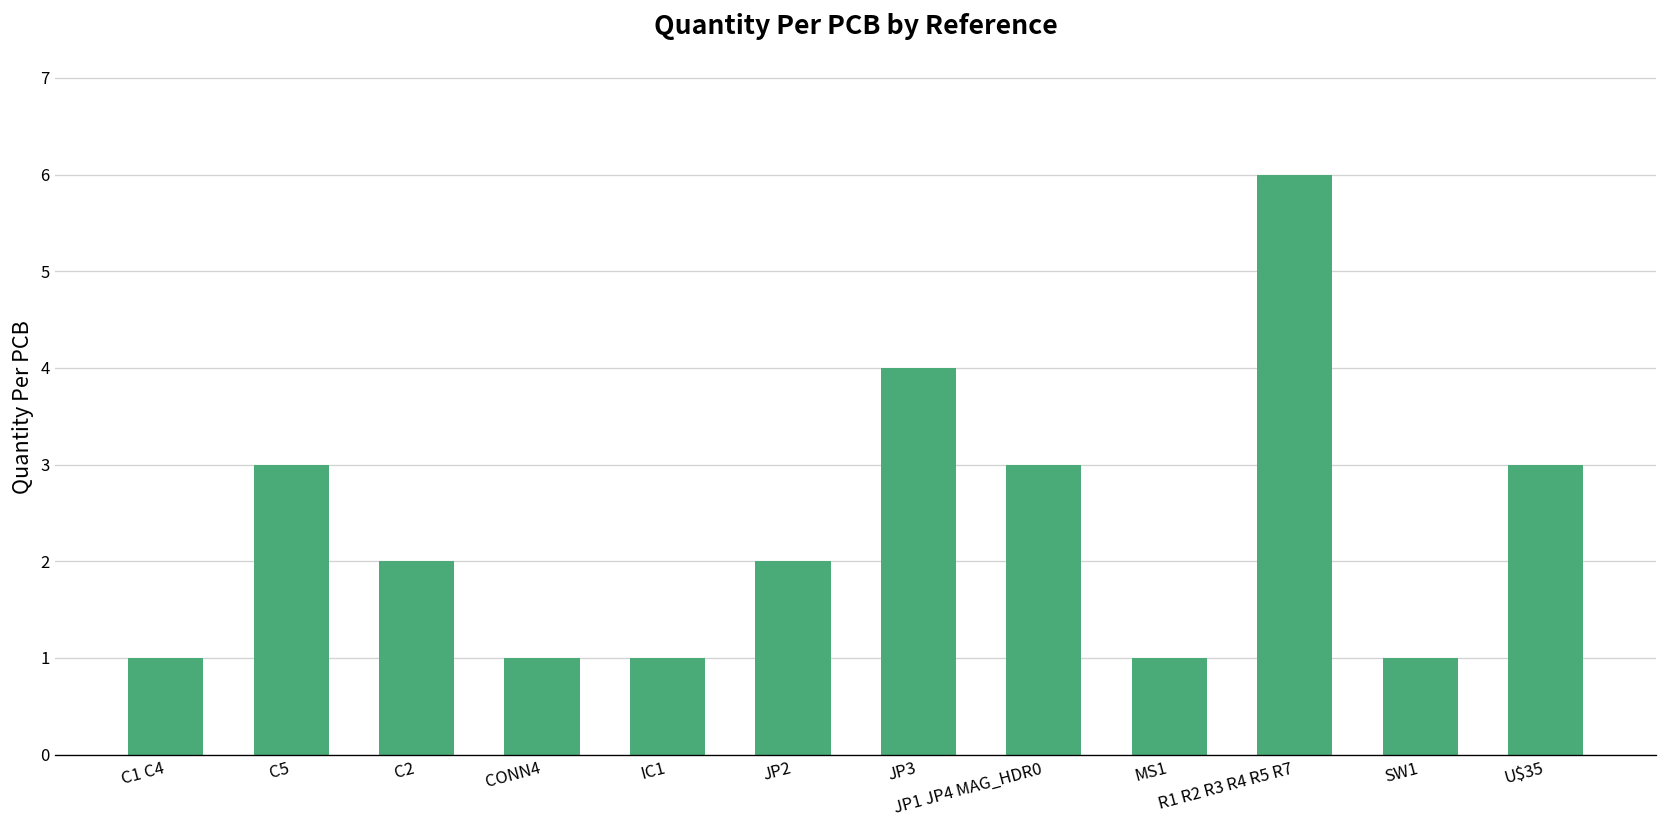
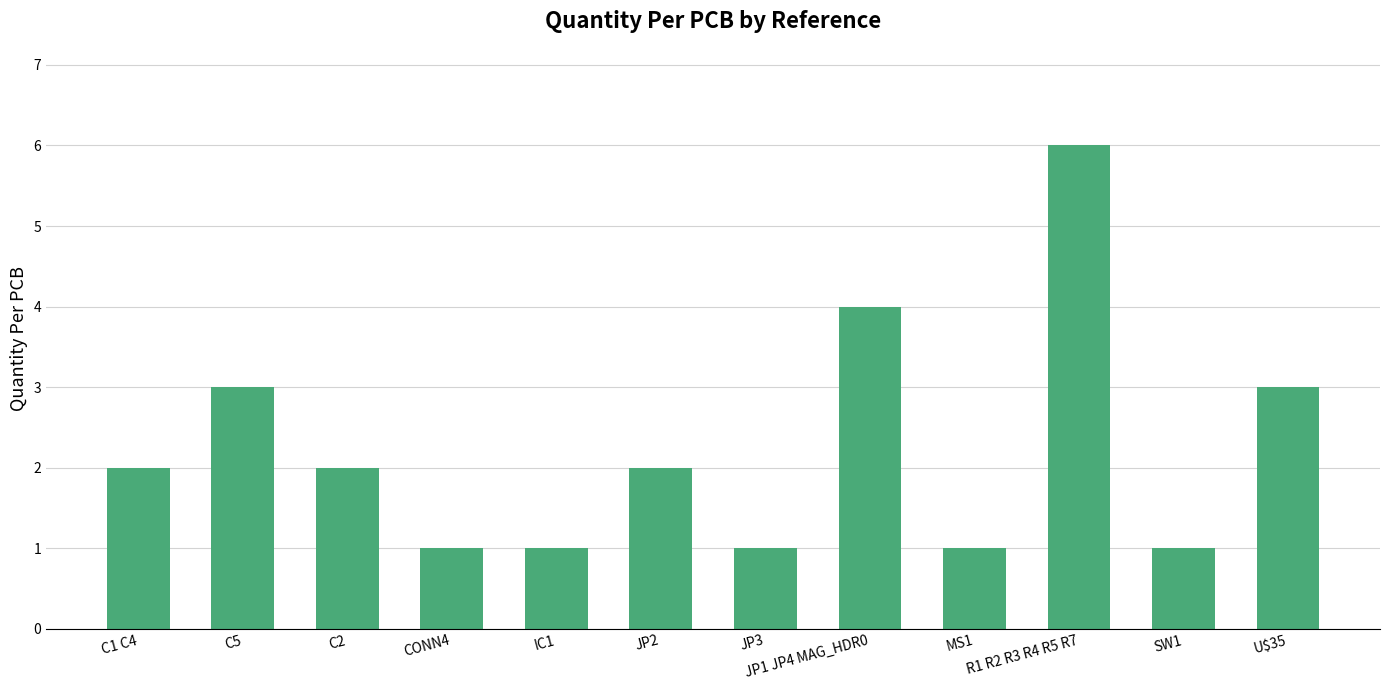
C1 C4: 1 -> 2
JP3: 4 -> 1
JP1 JP4 MAG_HDR0: 3 -> 4
